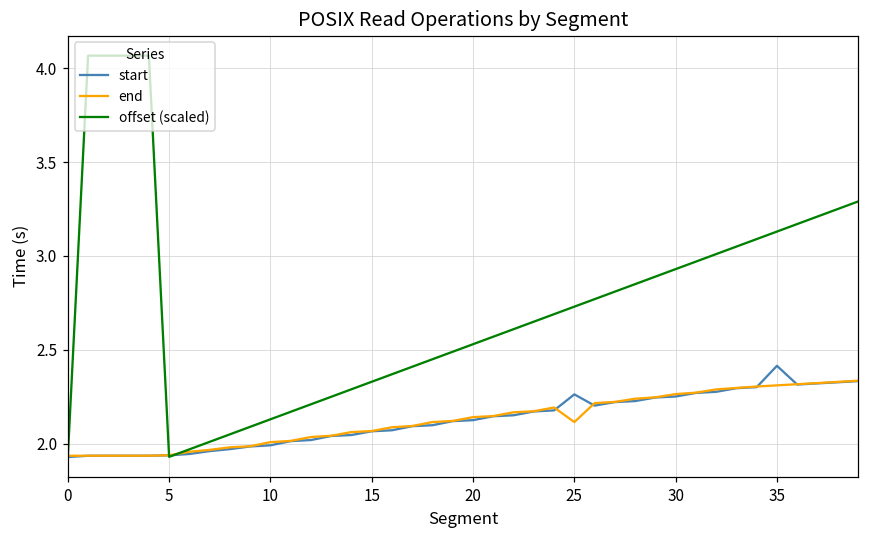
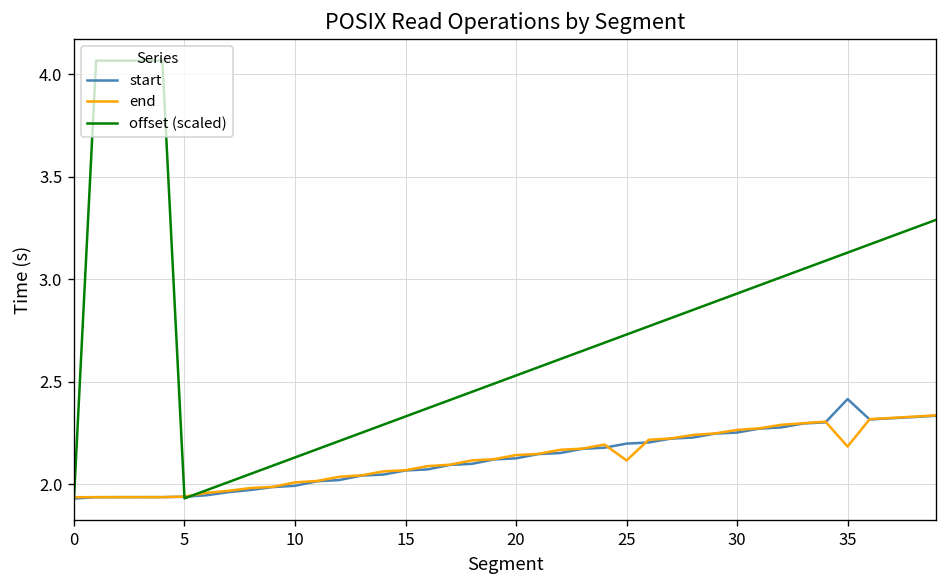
start, 25: 2.26 -> 2.20
end, 35: 2.31 -> 2.18
